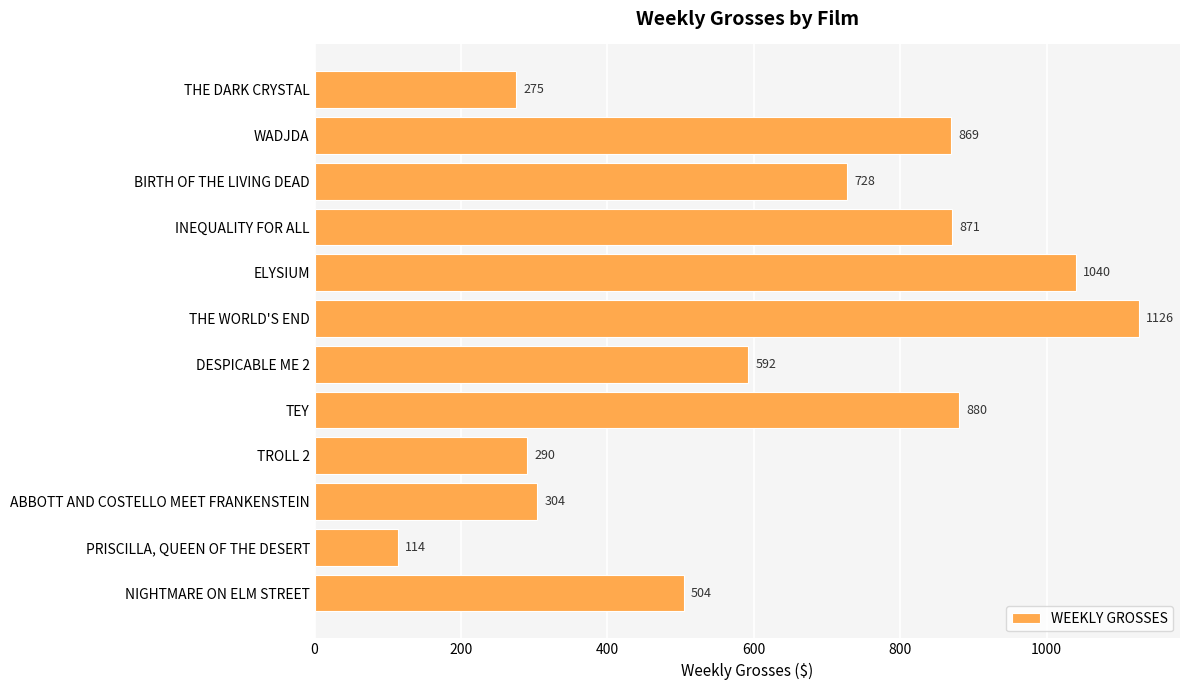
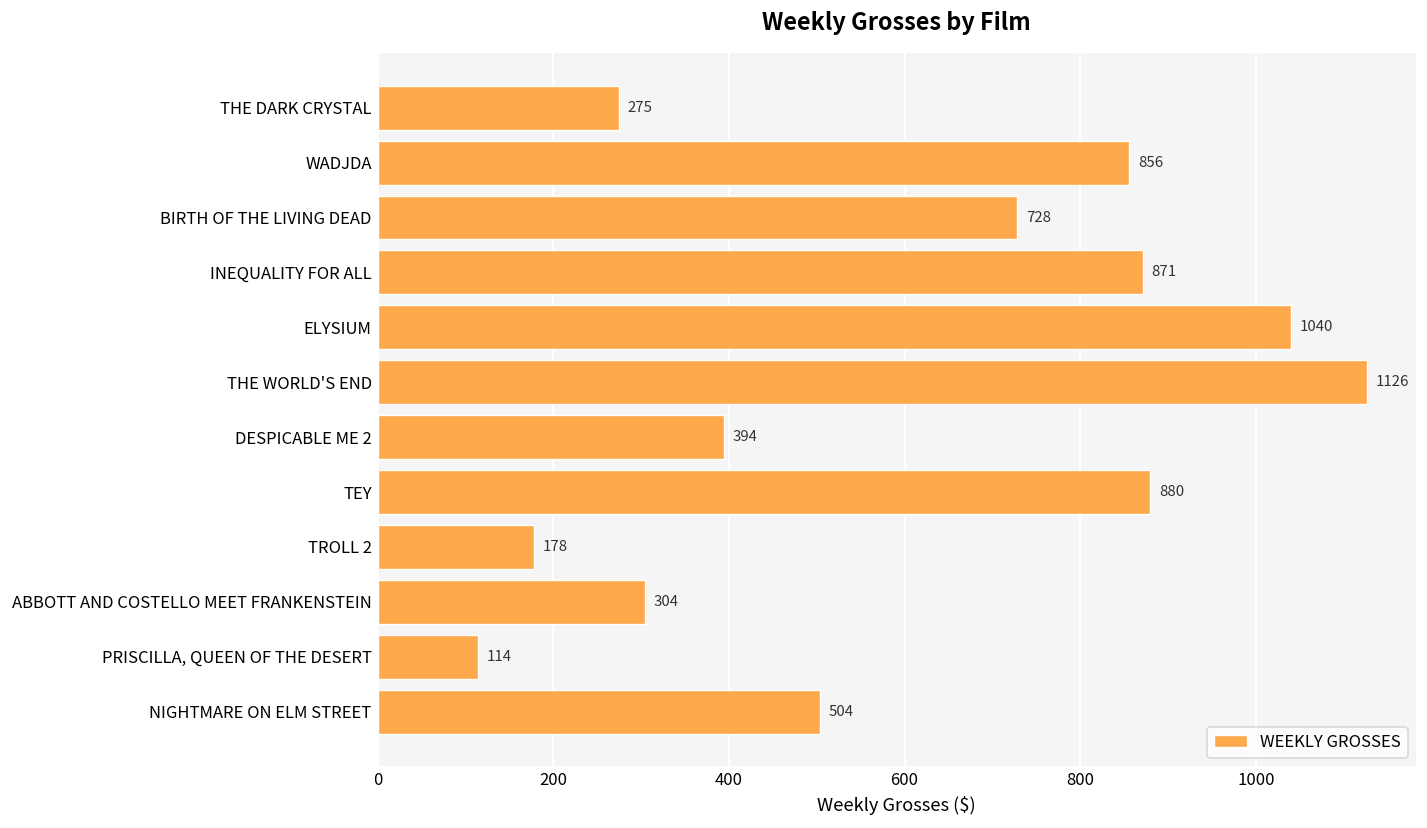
WADJDA: 869 -> 856
DESPICABLE ME 2: 592 -> 394
TROLL 2: 290 -> 178
